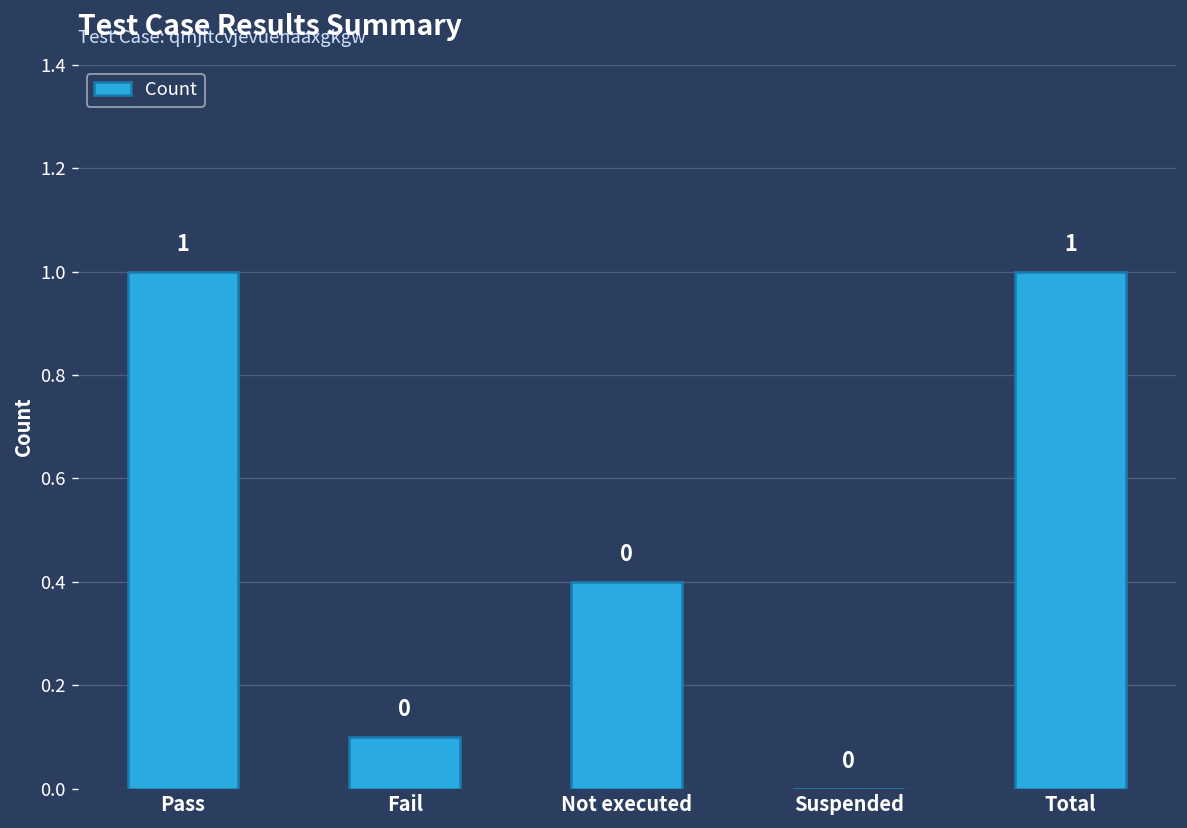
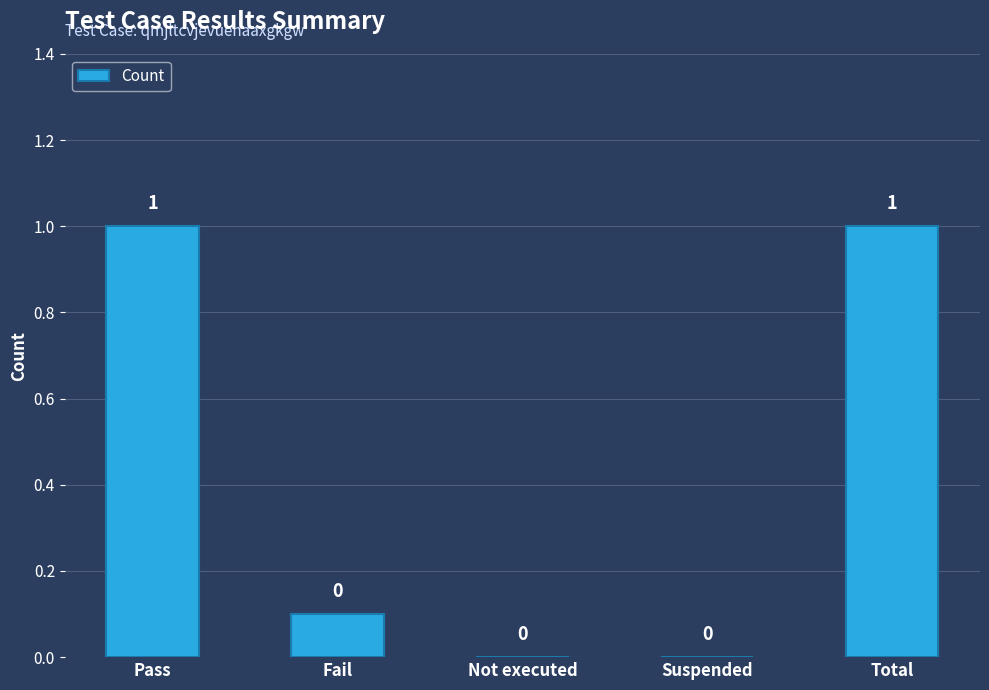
Not executed: 0.4 -> 0.0
